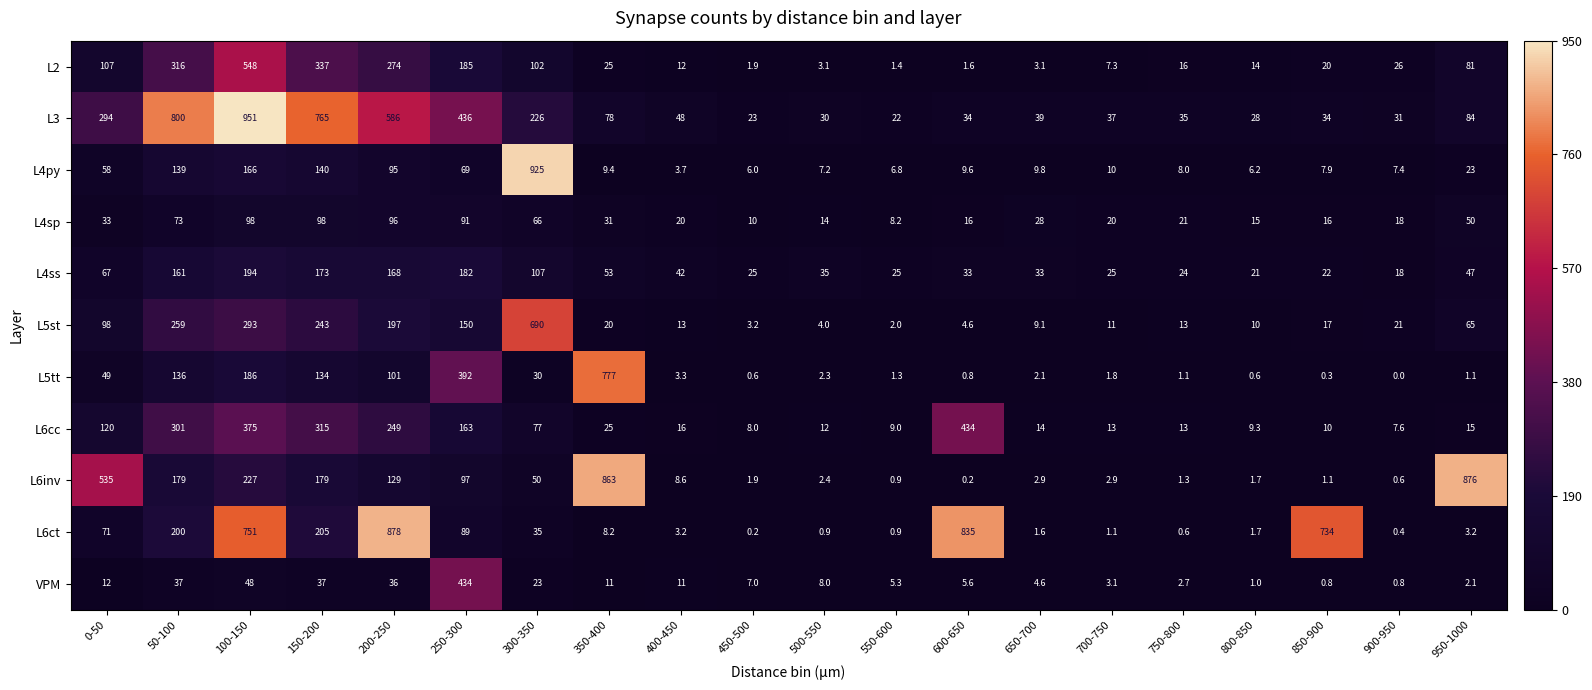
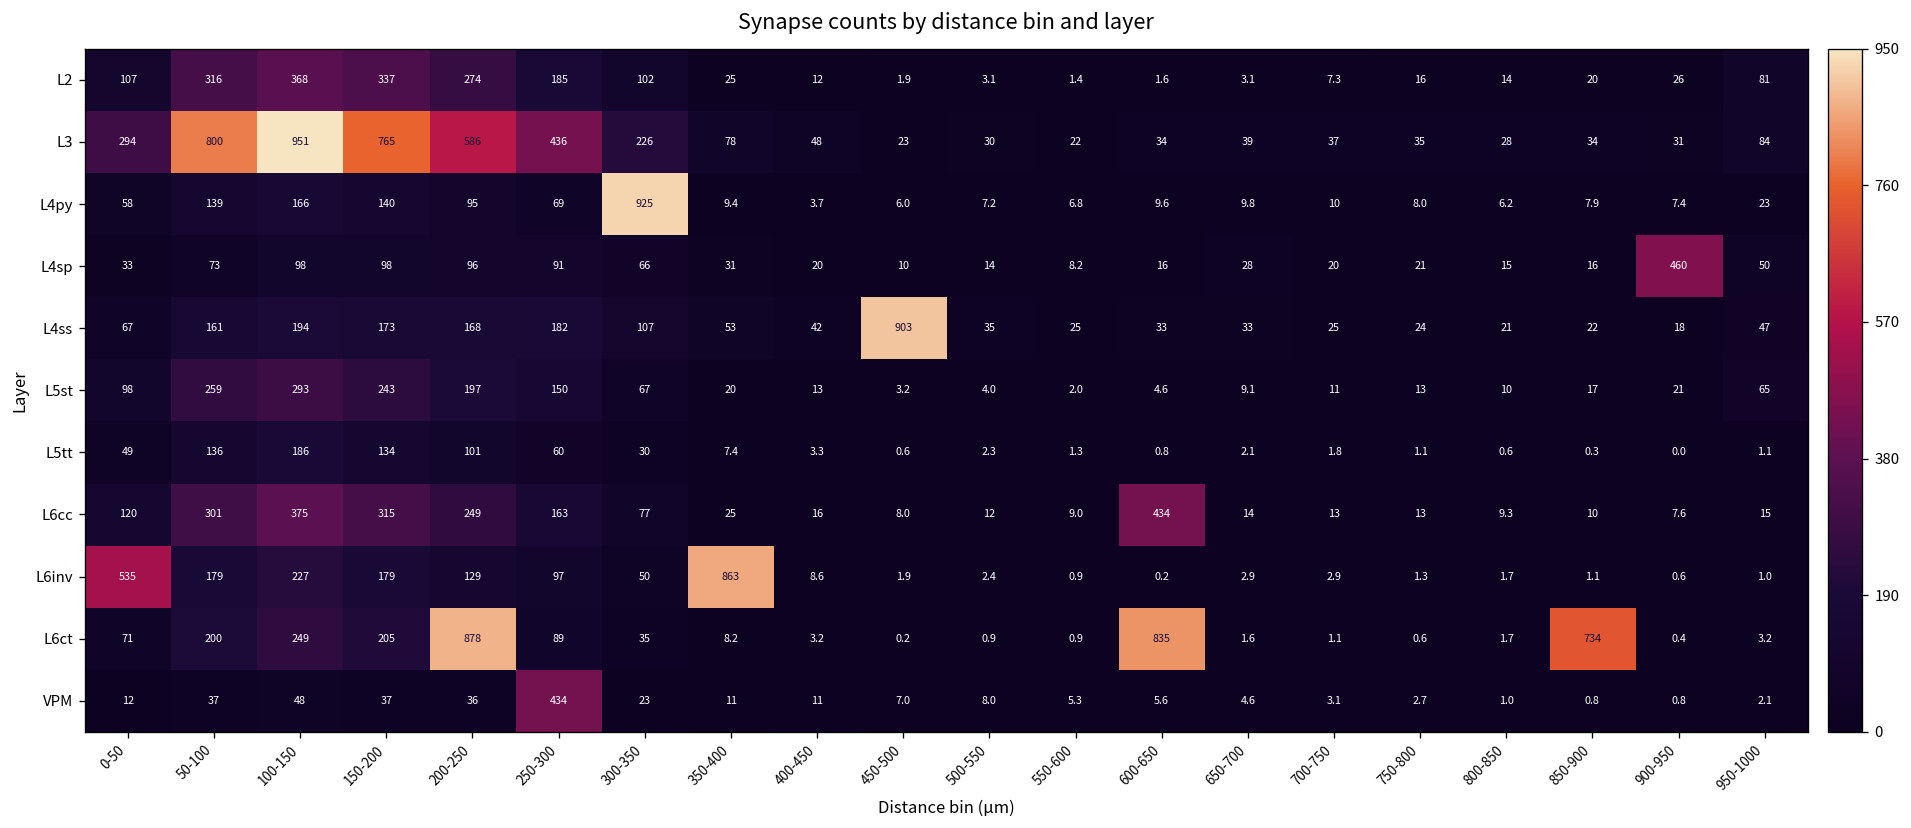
L2, 100-150: 548 -> 368
L4sp, 900-950: 18 -> 460
L4ss, 450-500: 25 -> 903
L5st, 300-350: 690 -> 67
L5tt, 250-300: 392 -> 60
L5tt, 350-400: 777 -> 7.4
L6inv, 950-1000: 876 -> 1.0
L6ct, 100-150: 751 -> 249
